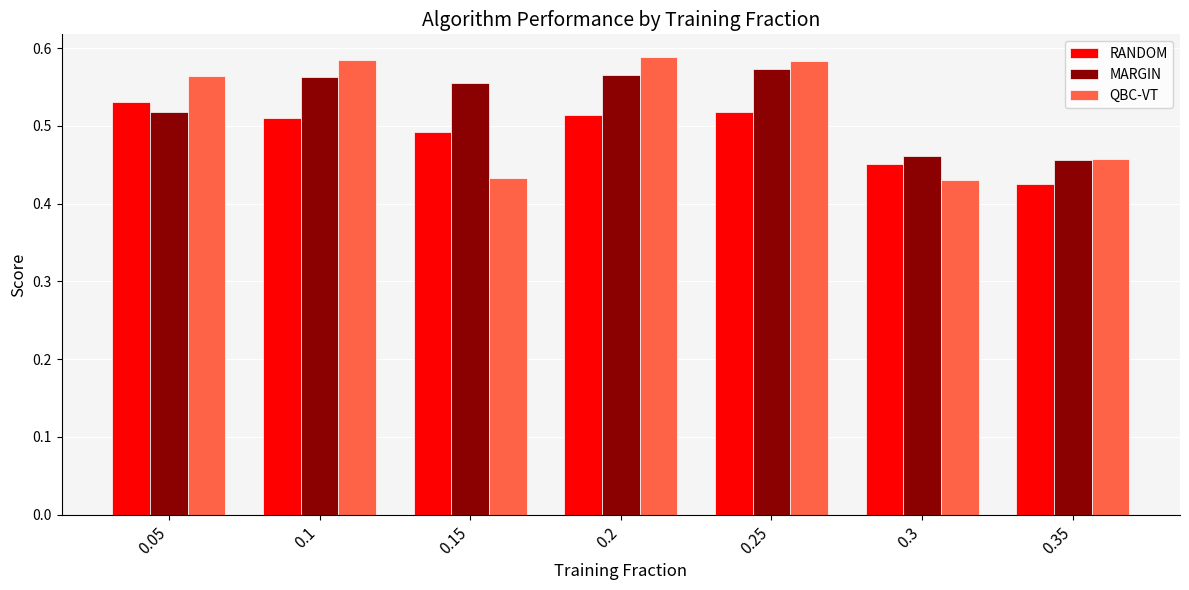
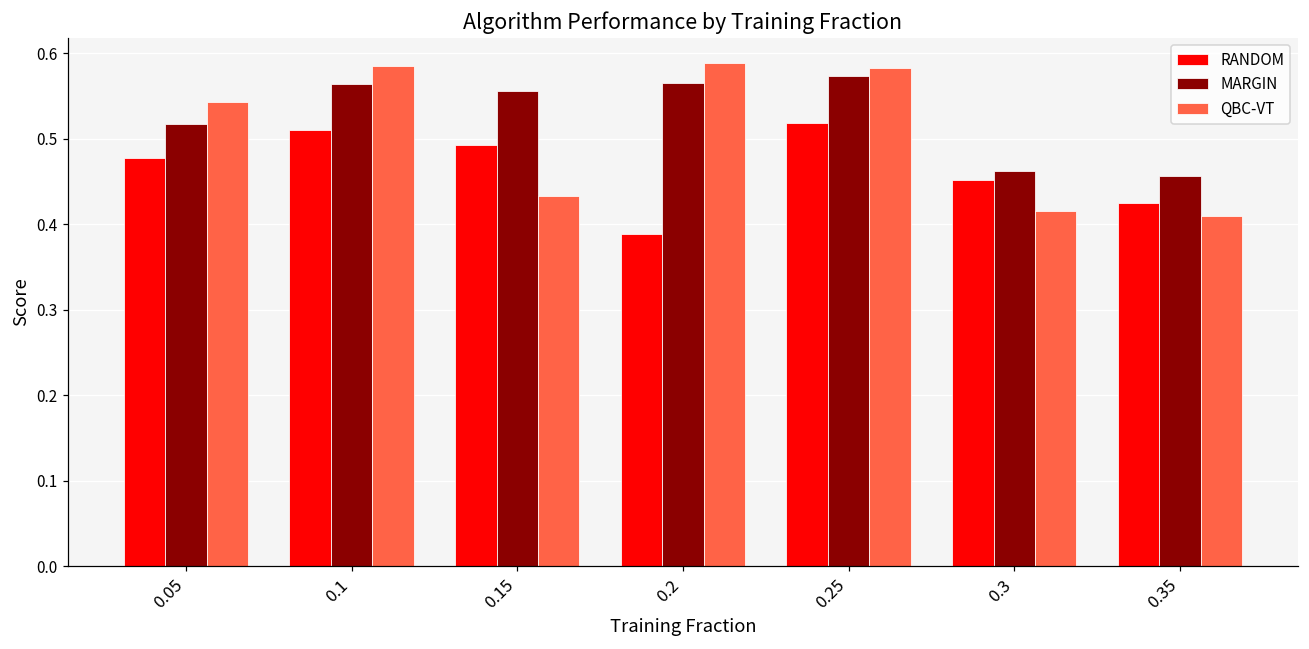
RANDOM, 0.05: 0.53 -> 0.48
QBC-VT, 0.05: 0.56 -> 0.54
RANDOM, 0.2: 0.51 -> 0.39
QBC-VT, 0.3: 0.43 -> 0.42
QBC-VT, 0.35: 0.46 -> 0.41
